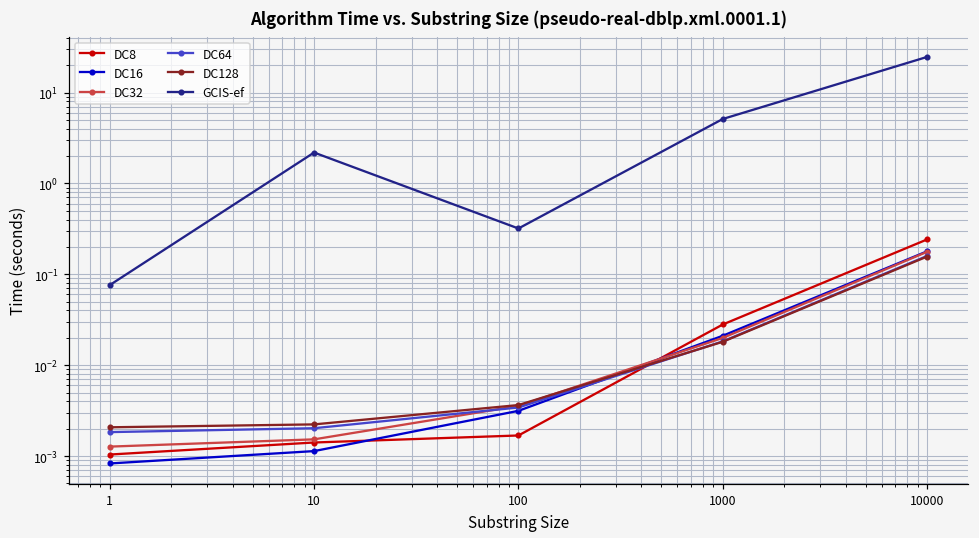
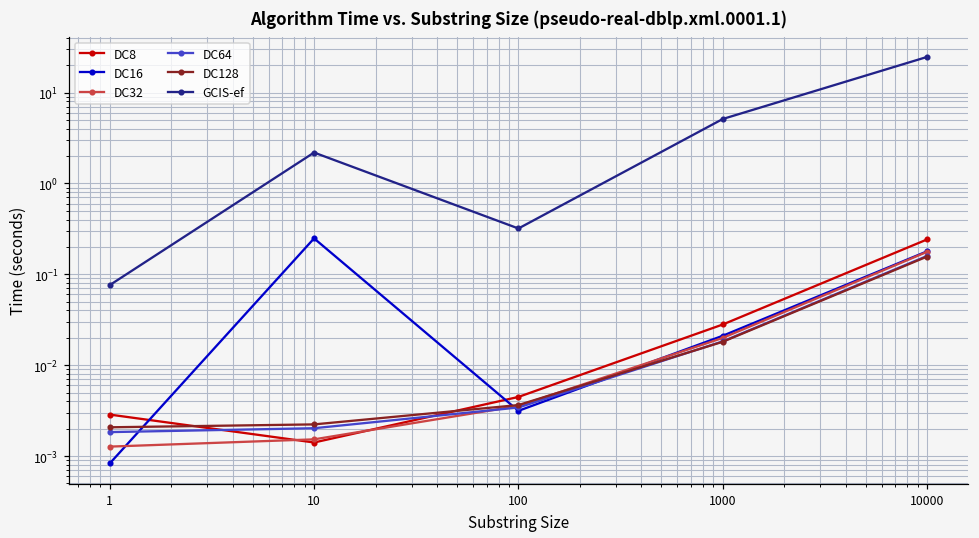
DC8, 1: 0.0010 -> 0.0029
DC16, 10: 0.0011 -> 0.25
DC8, 100: 0.0017 -> 0.004
